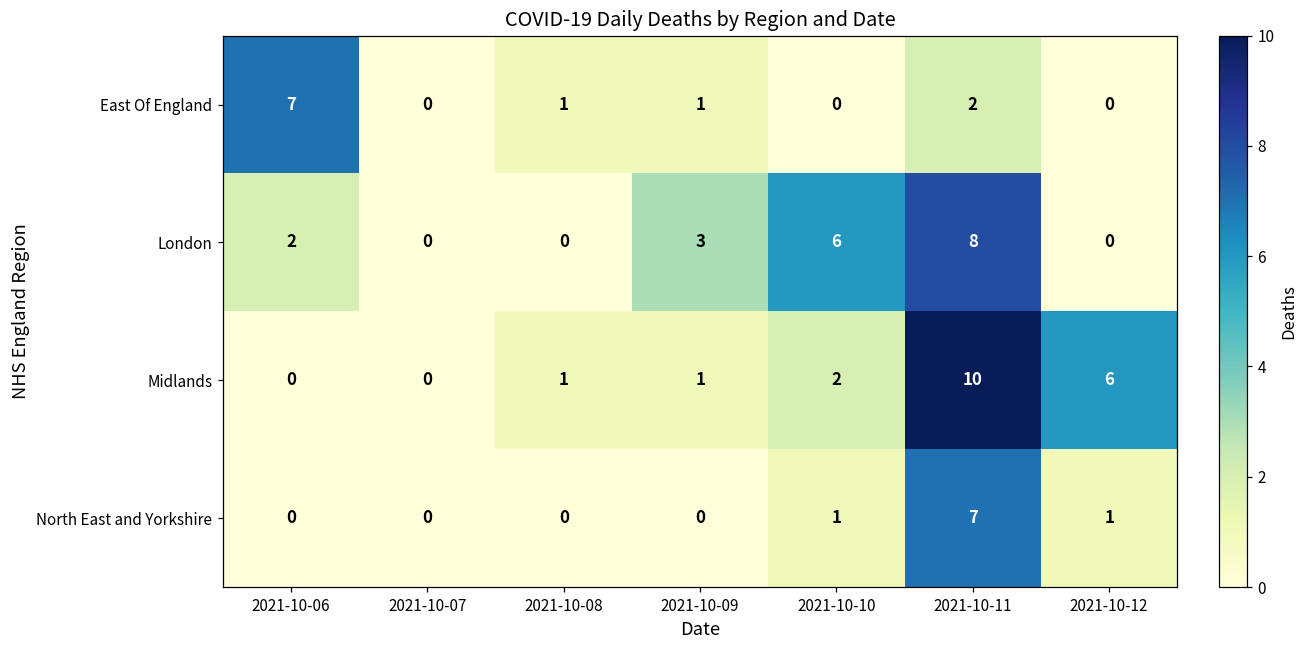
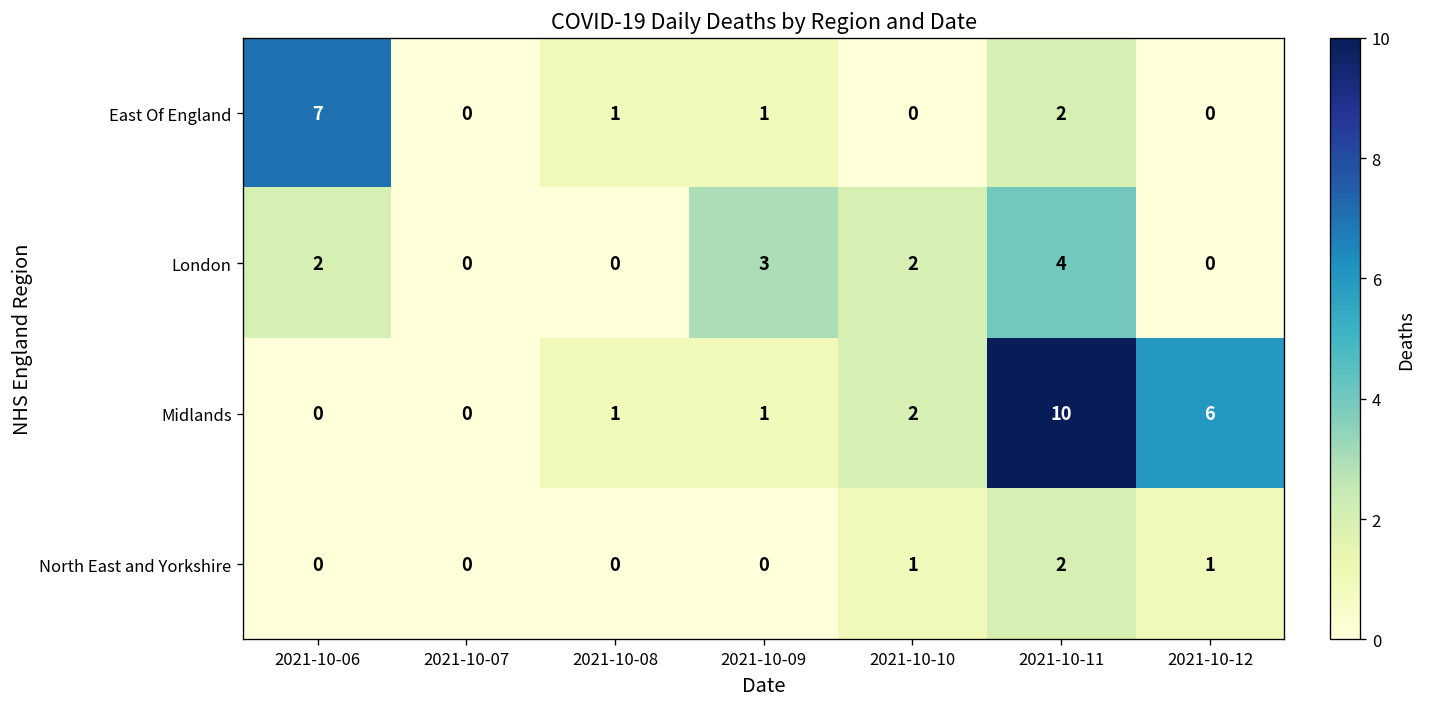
London, 2021-10-10: 6 -> 2
London, 2021-10-11: 8 -> 4
North East and Yorkshire, 2021-10-11: 7 -> 2
